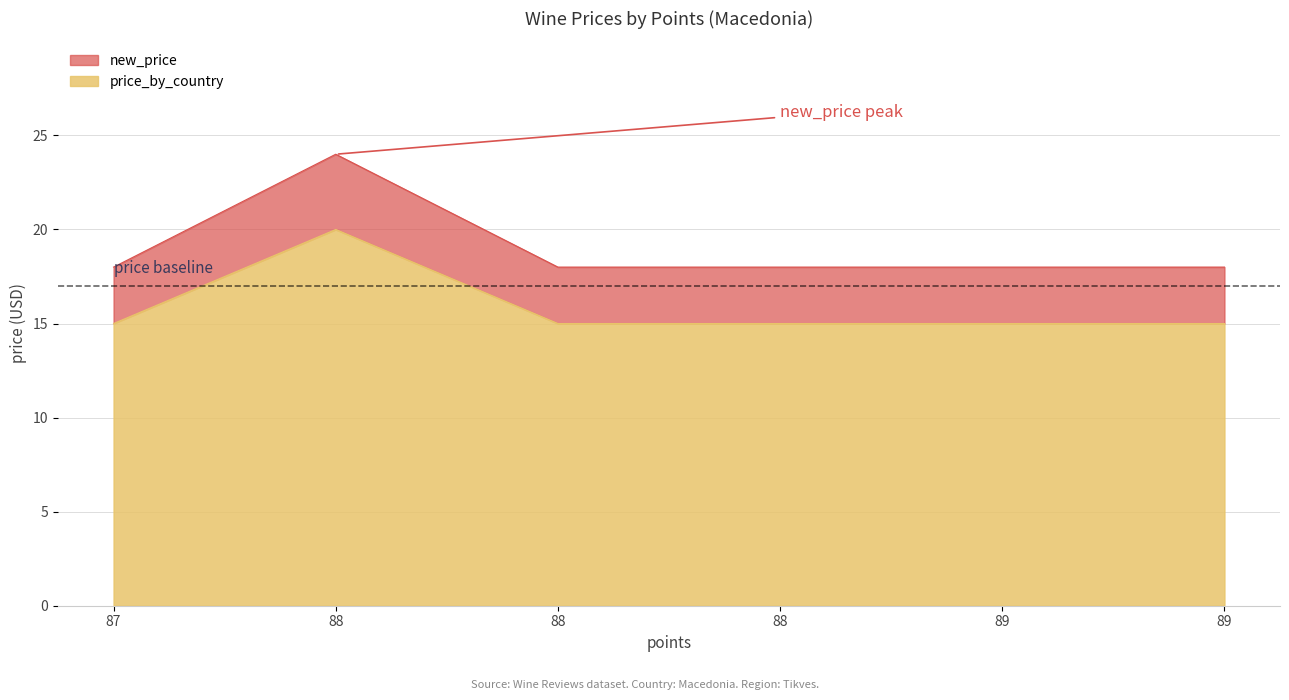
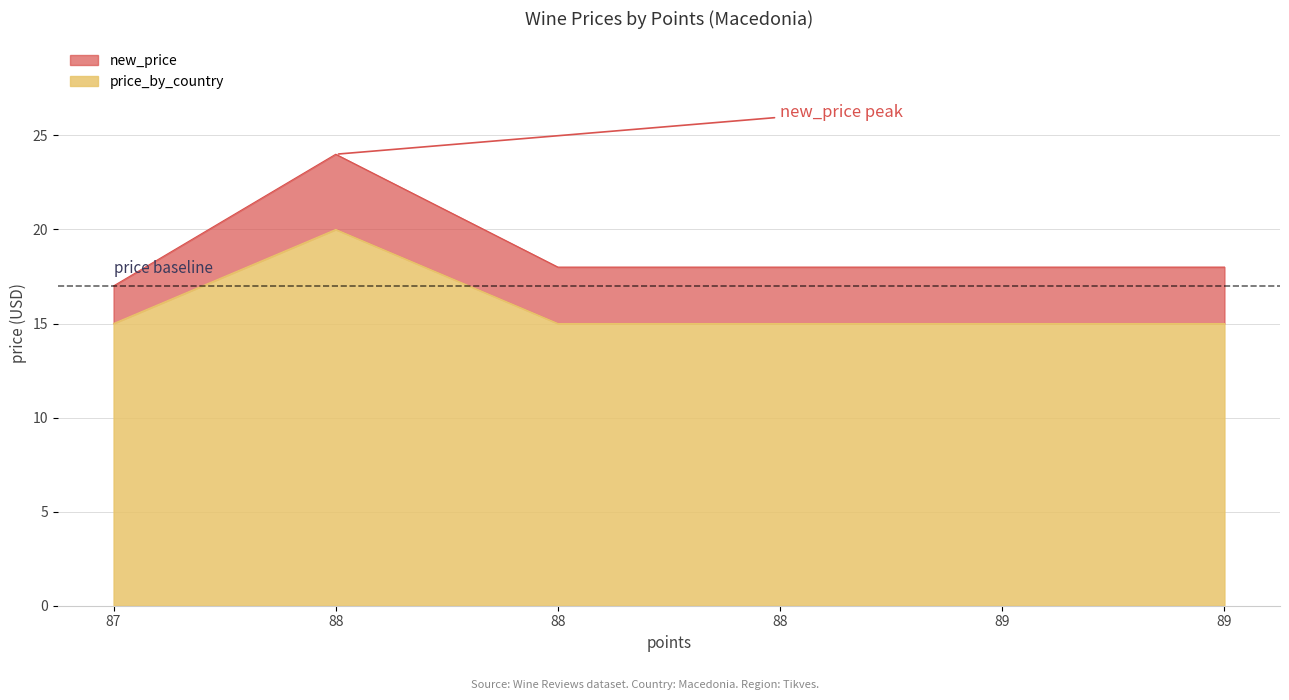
new_price, 87: 18 -> 17
